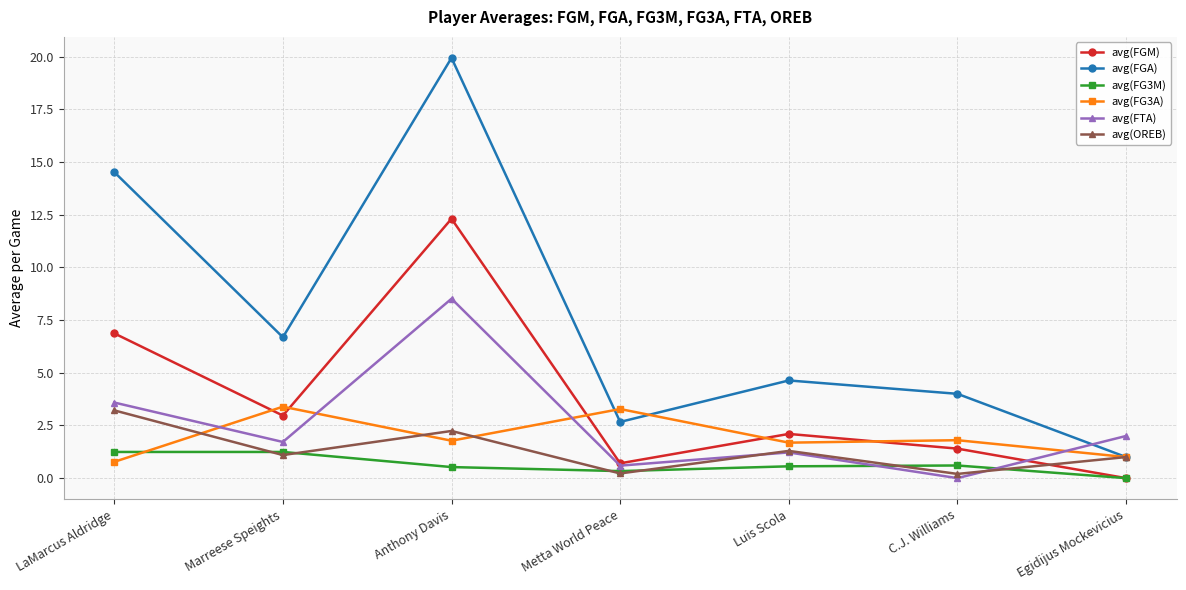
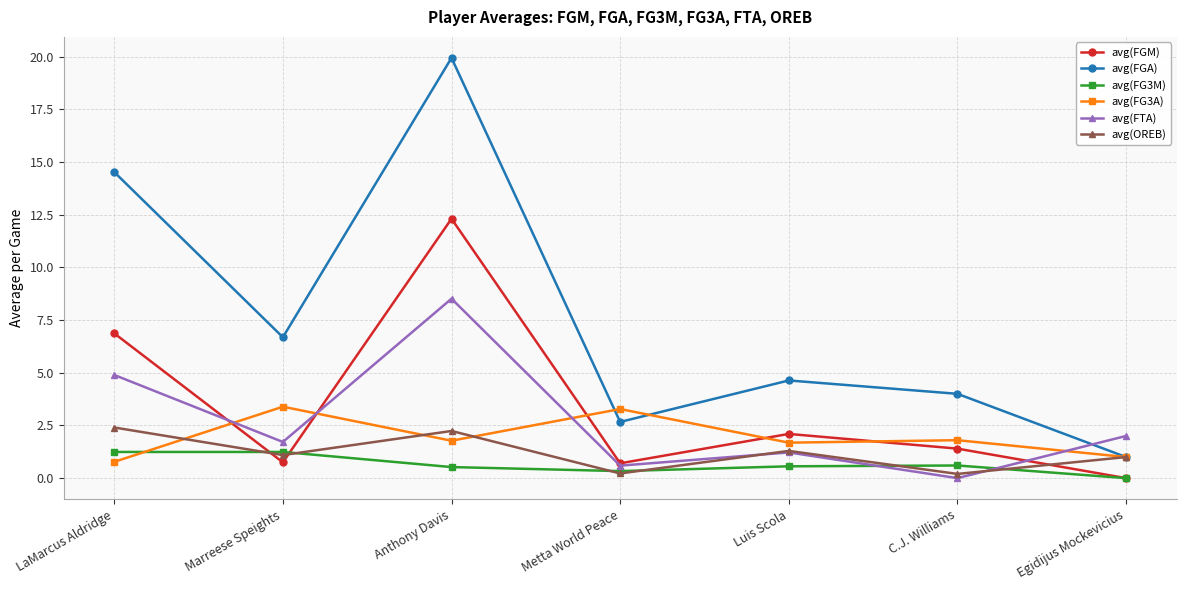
avg(FTA), LaMarcus Aldridge: 3.6 -> 4.9
avg(OREB), LaMarcus Aldridge: 3.2 -> 2.4
avg(FGM), Marreese Speights: 3.0 -> 0.8
